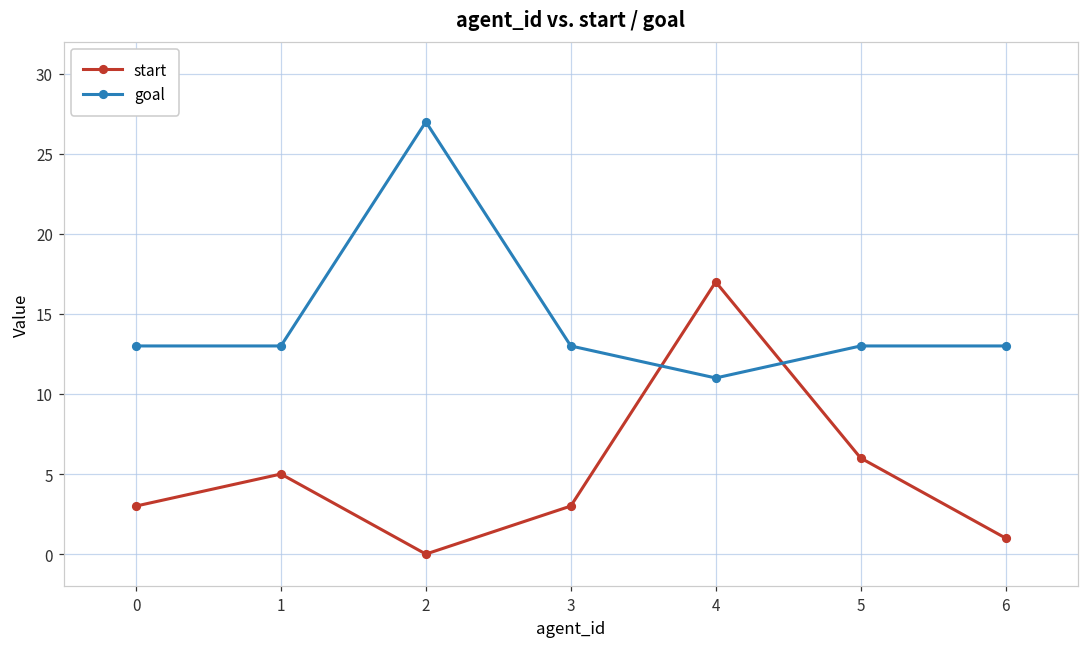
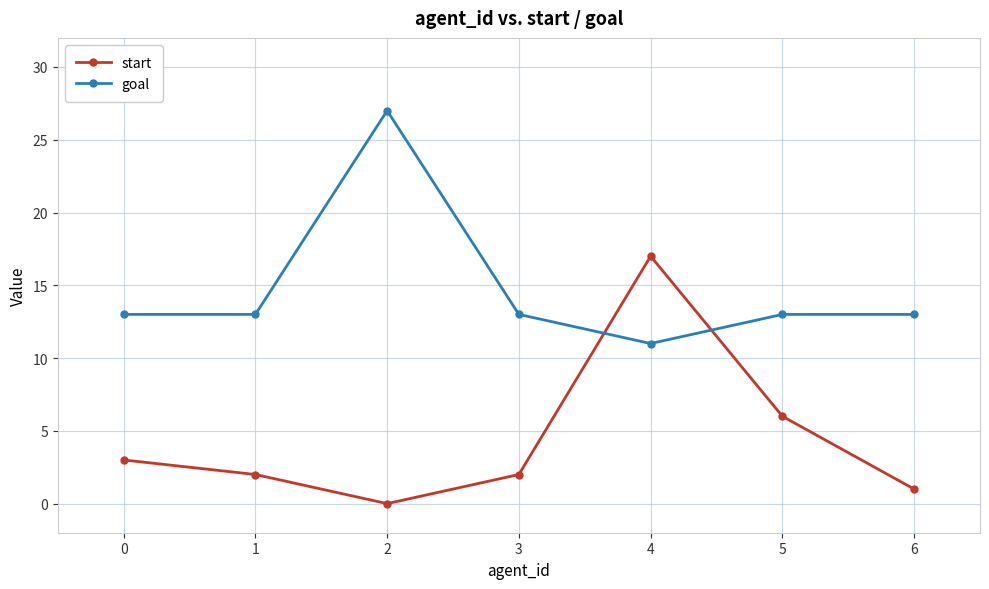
start, 1: 5 -> 2
start, 3: 3 -> 2
